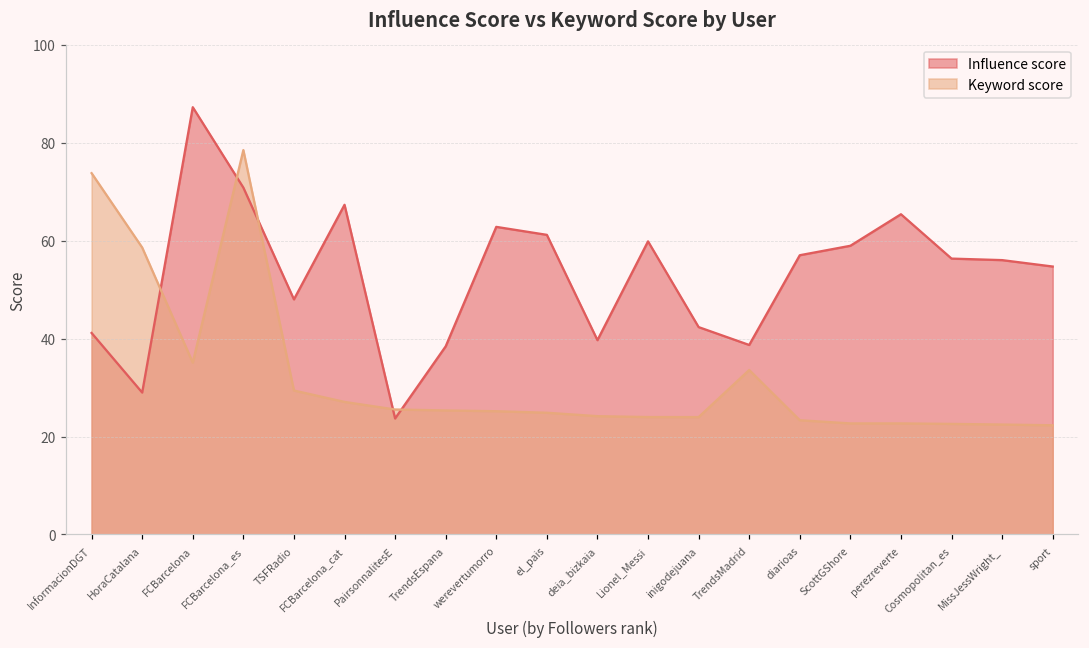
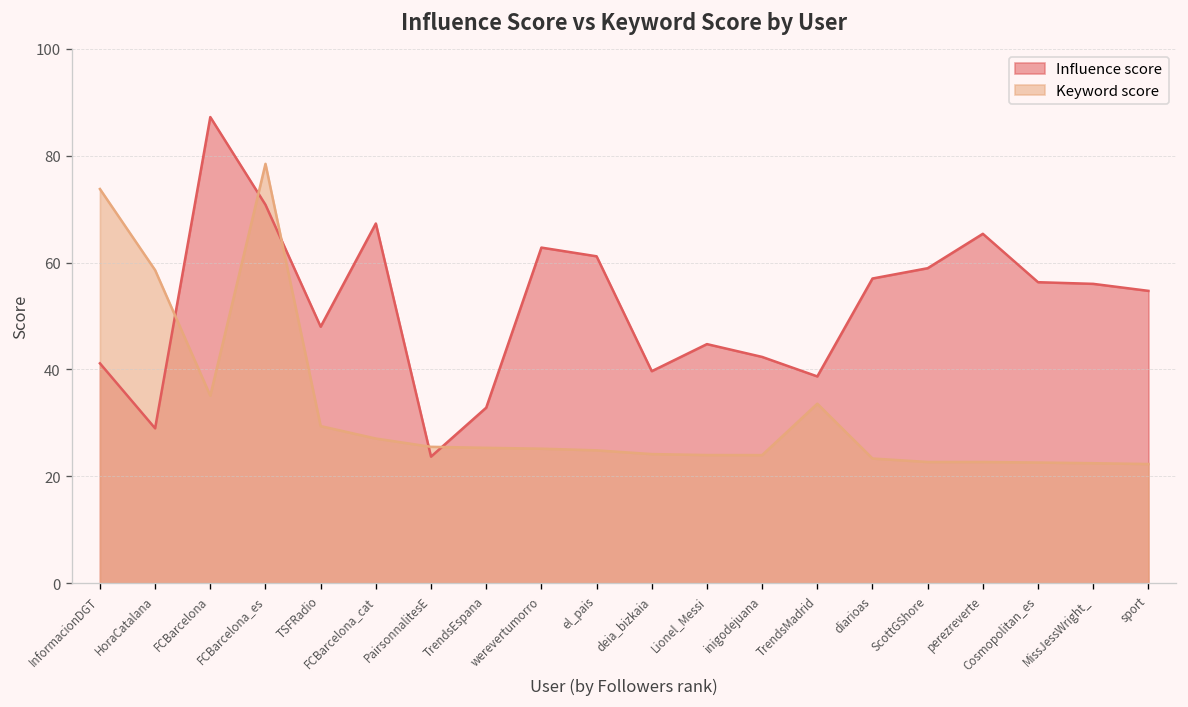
Influence score, TrendsEspana: 38 -> 33
Influence score, Lionel_Messi: 60 -> 45
